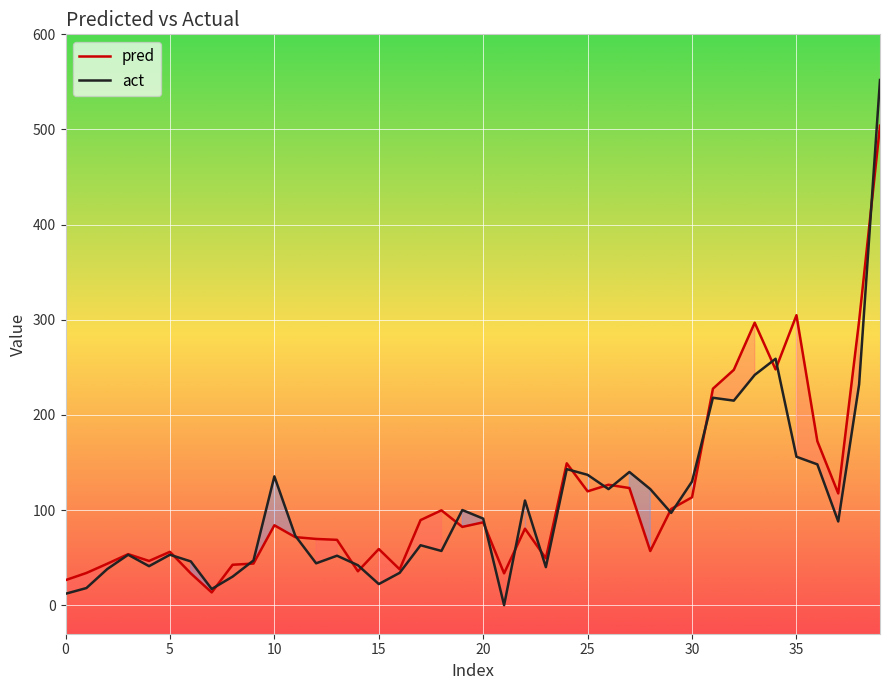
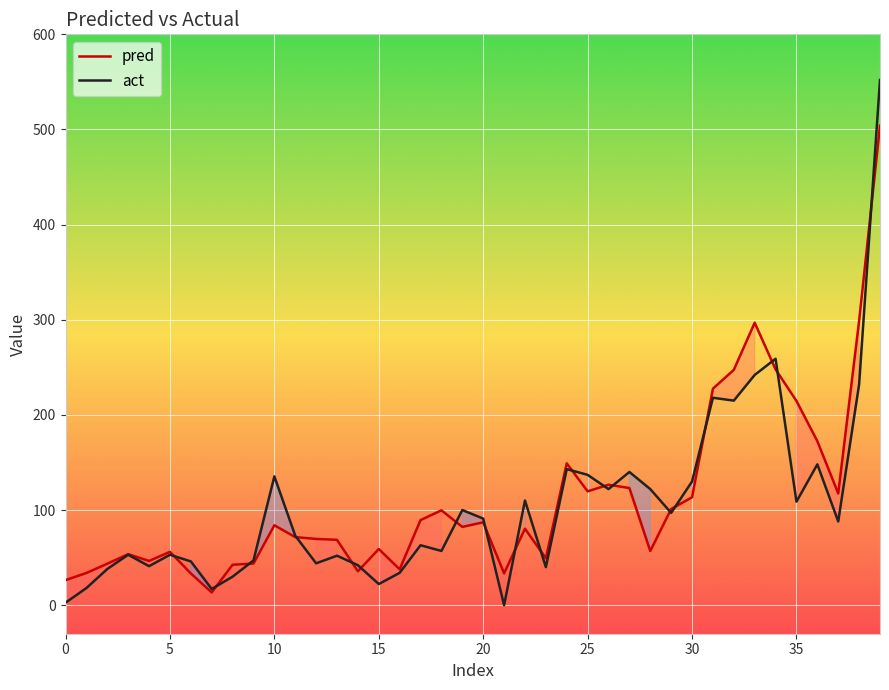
act, 0: 10 -> 0
pred, 35: 300 -> 210
act, 35: 160 -> 110
